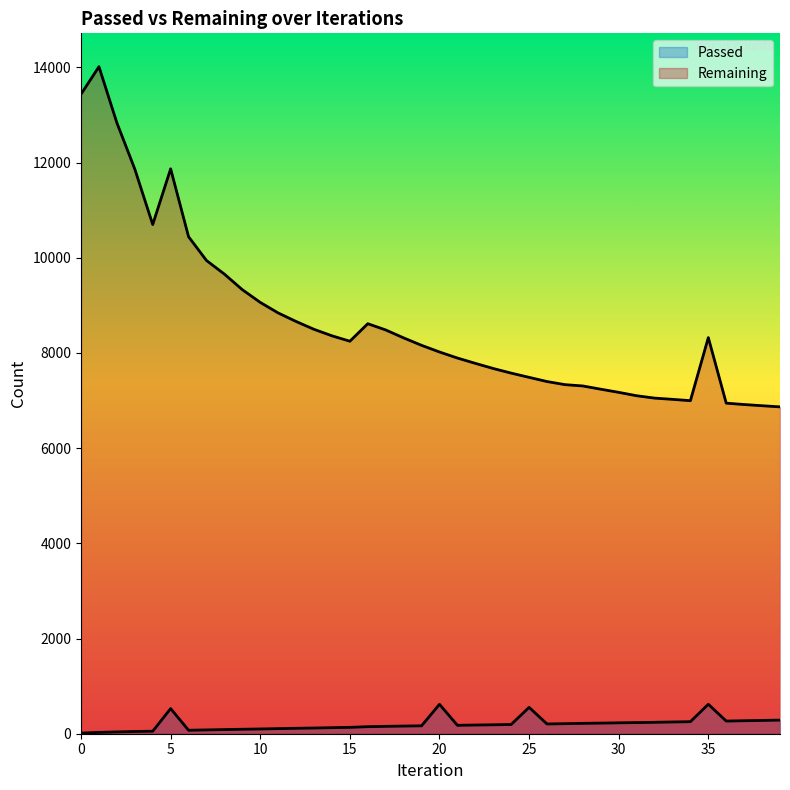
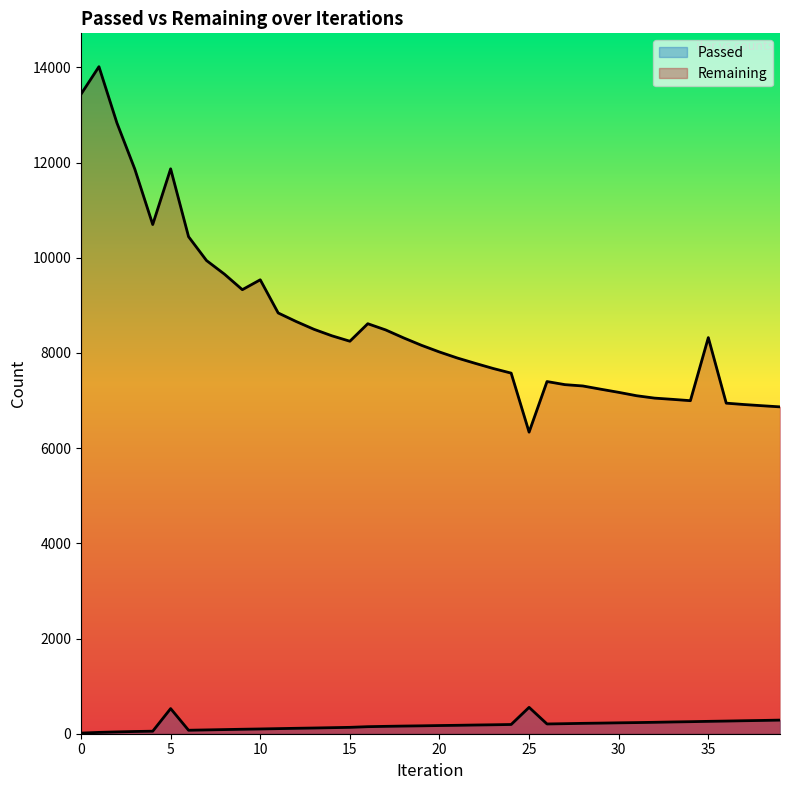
Remaining, 10: 9100 -> 9500
Passed, 20: 600 -> 200
Remaining, 25: 7500 -> 6300
Passed, 35: 600 -> 300
